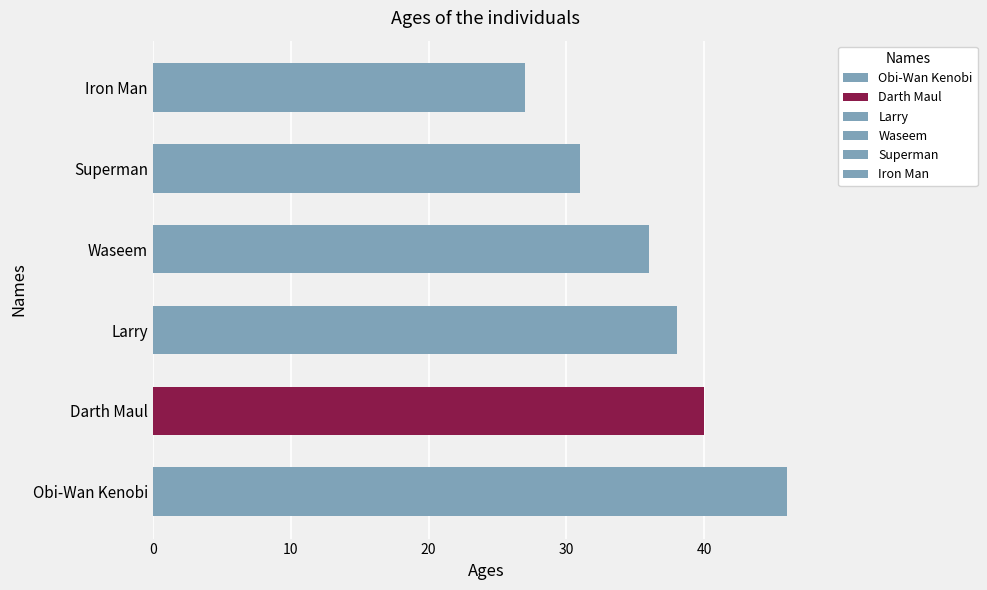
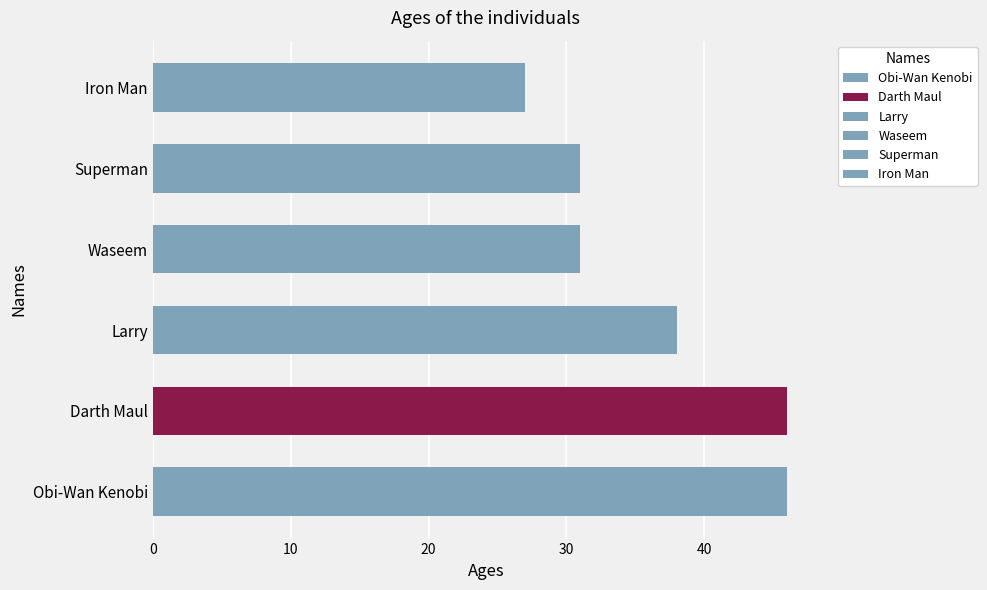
Waseem: 36 -> 31
Darth Maul: 40 -> 46
